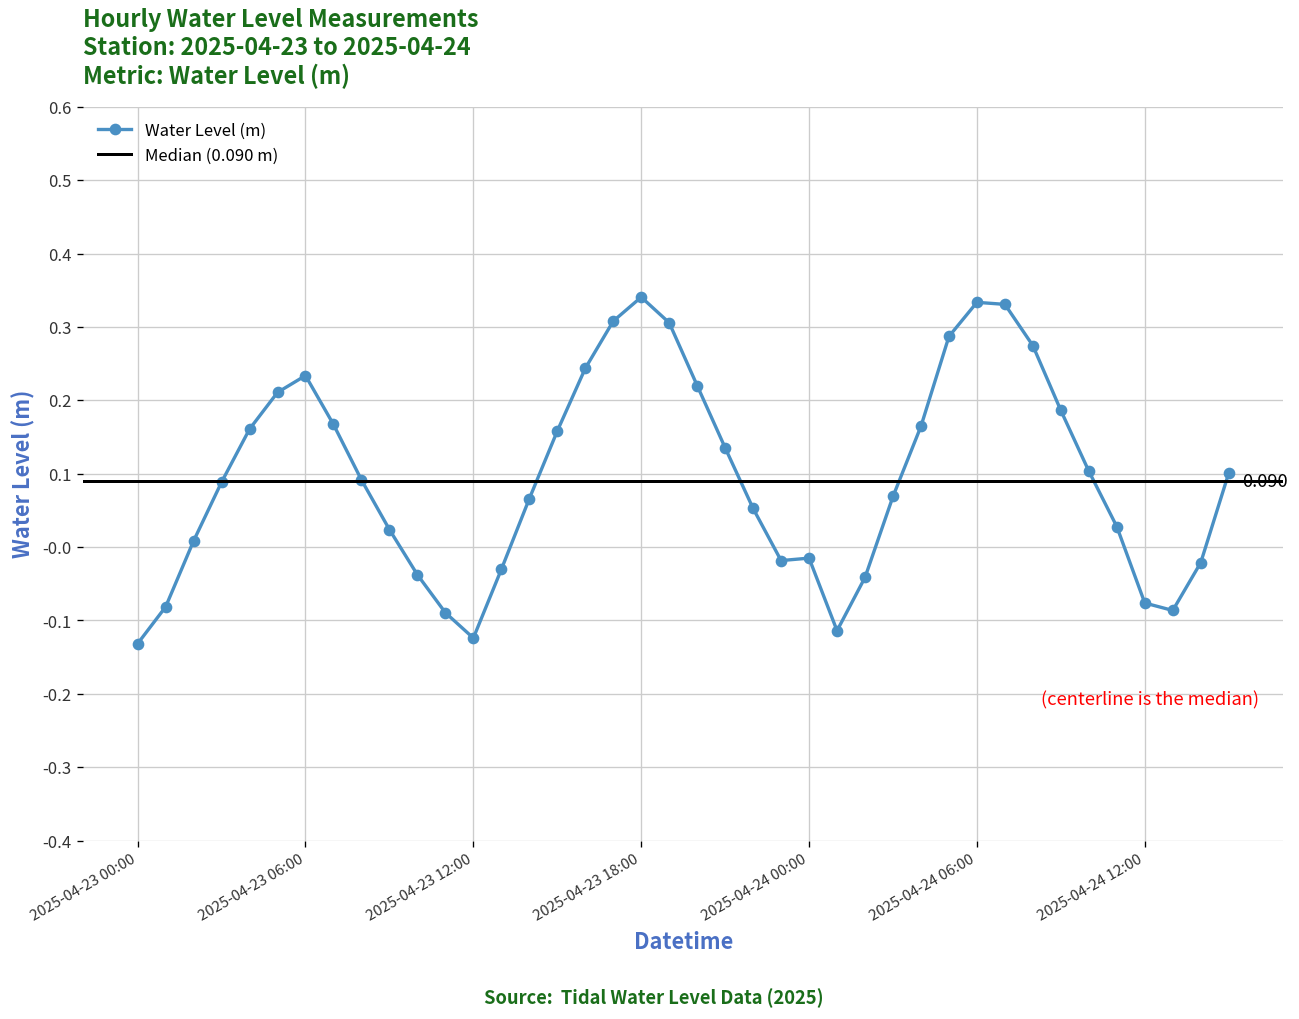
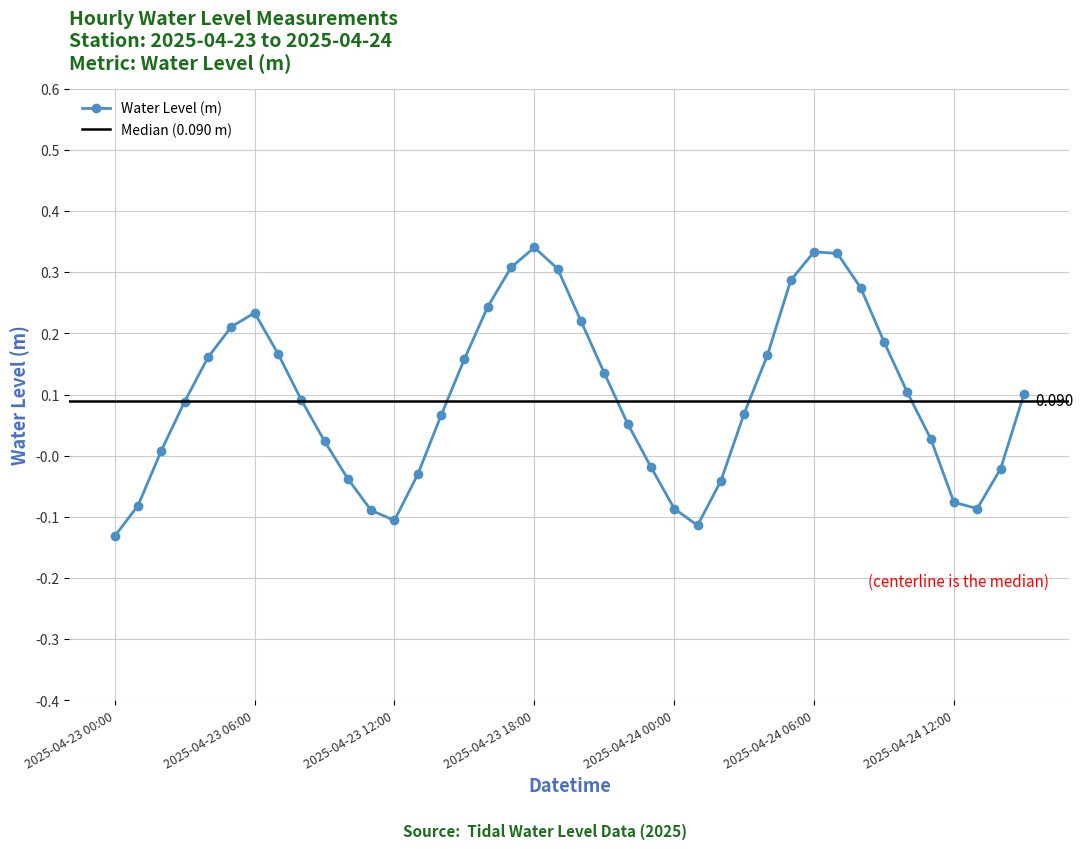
2025-04-23 12:00: -0.12 -> -0.11
2025-04-24 00:00: -0.02 -> -0.09
